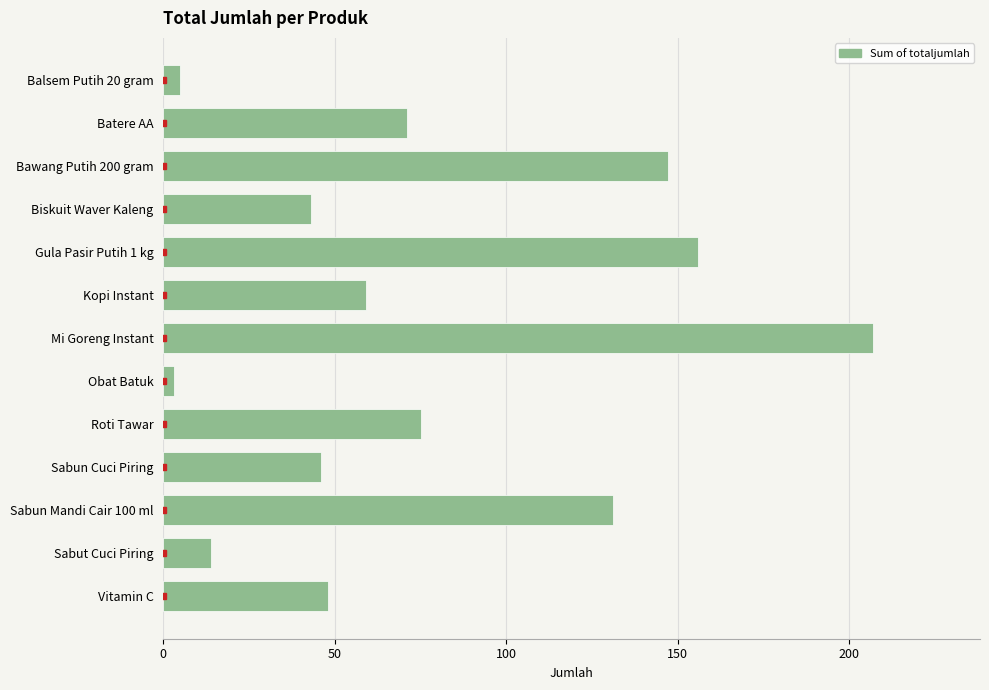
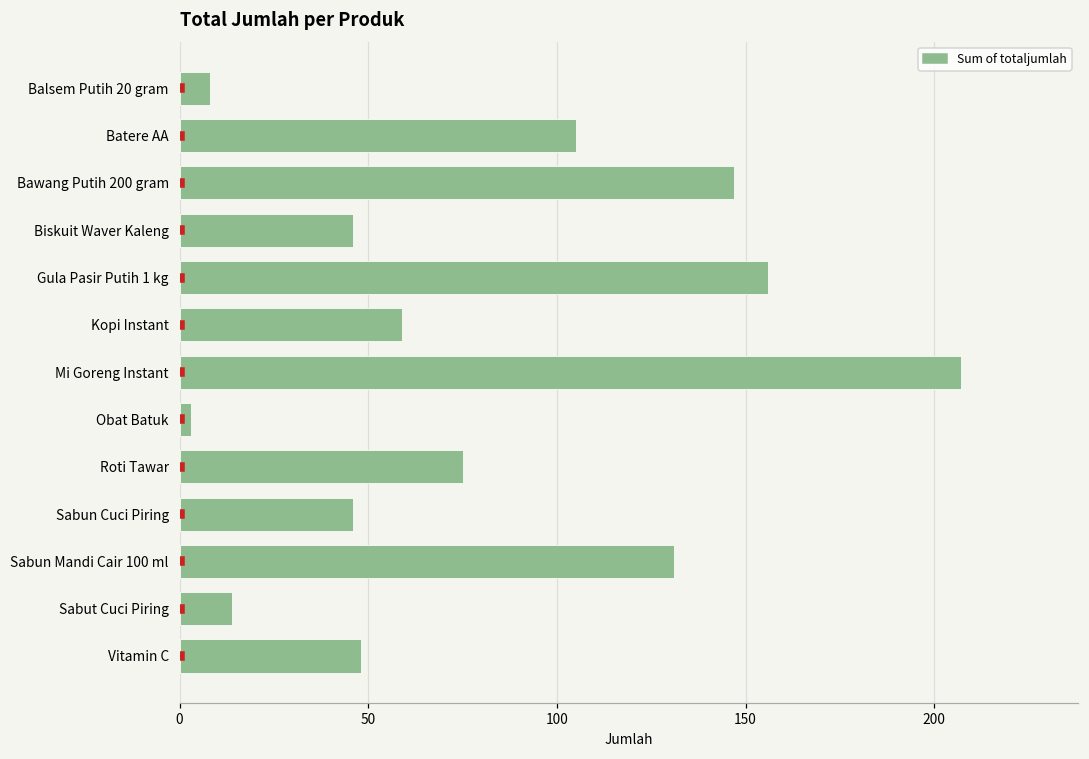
Sum of totaljumlah, Balsem Putih 20 gram: 5 -> 8
Sum of totaljumlah, Batere AA: 71 -> 105
Sum of totaljumlah, Biskuit Waver Kaleng: 43 -> 46
